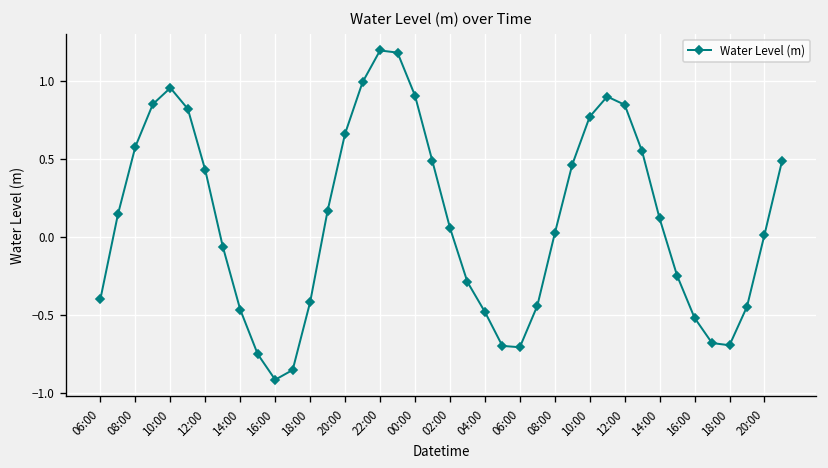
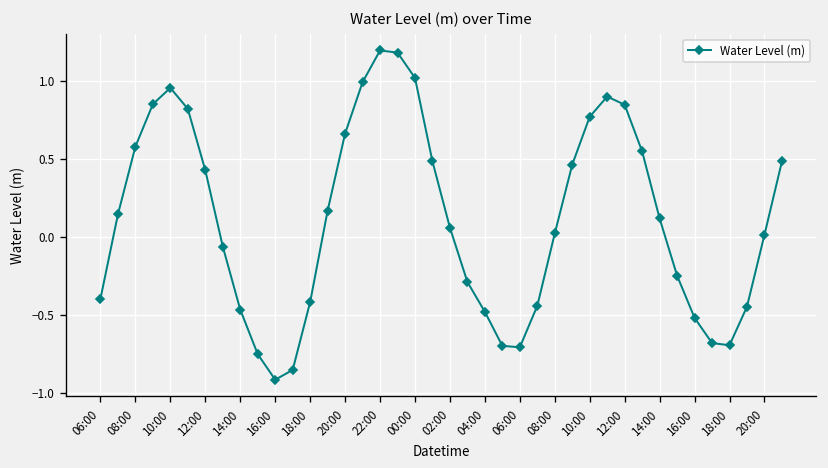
00:00: 0.91 -> 1.02
